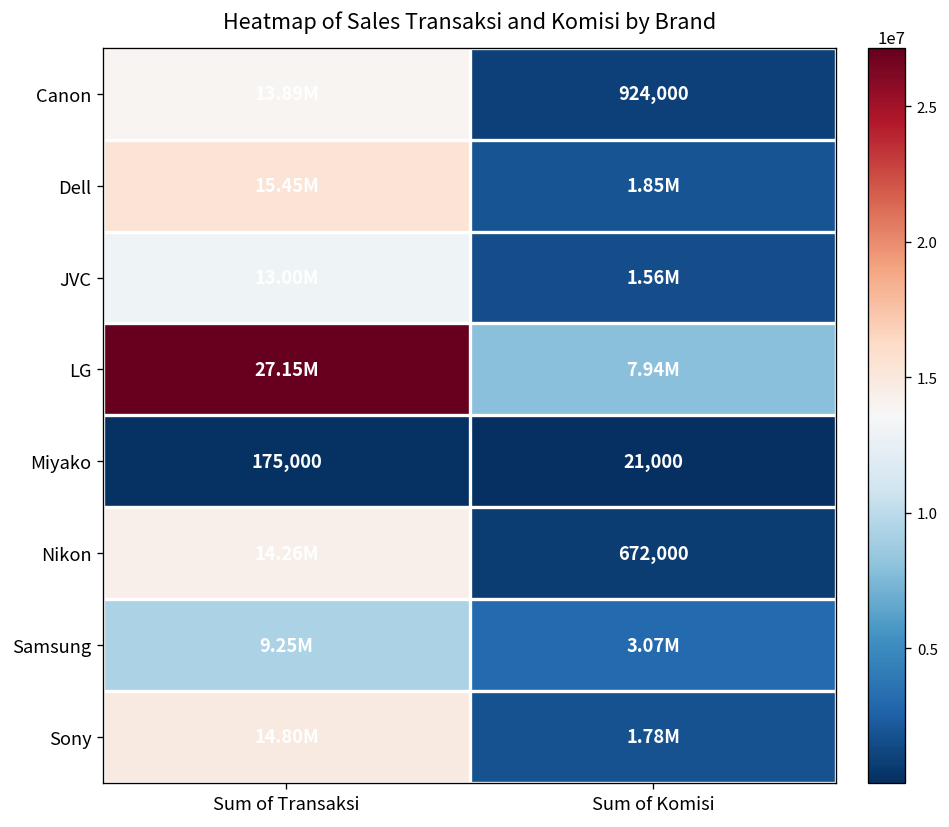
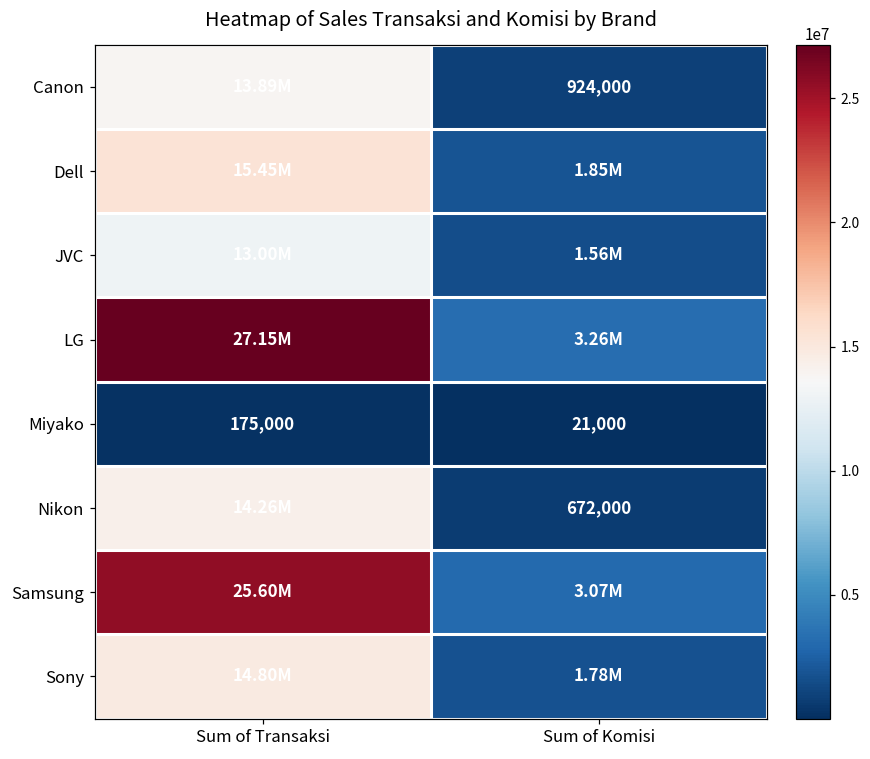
LG, Sum of Komisi: 7.94M -> 3.26M
Samsung, Sum of Transaksi: 9.25M -> 25.60M
